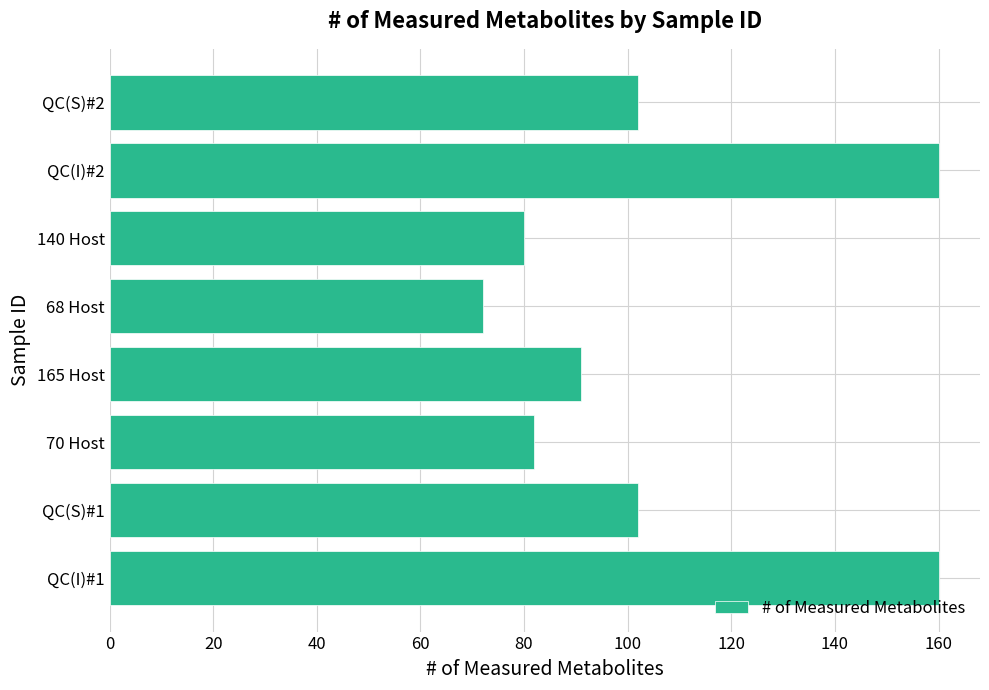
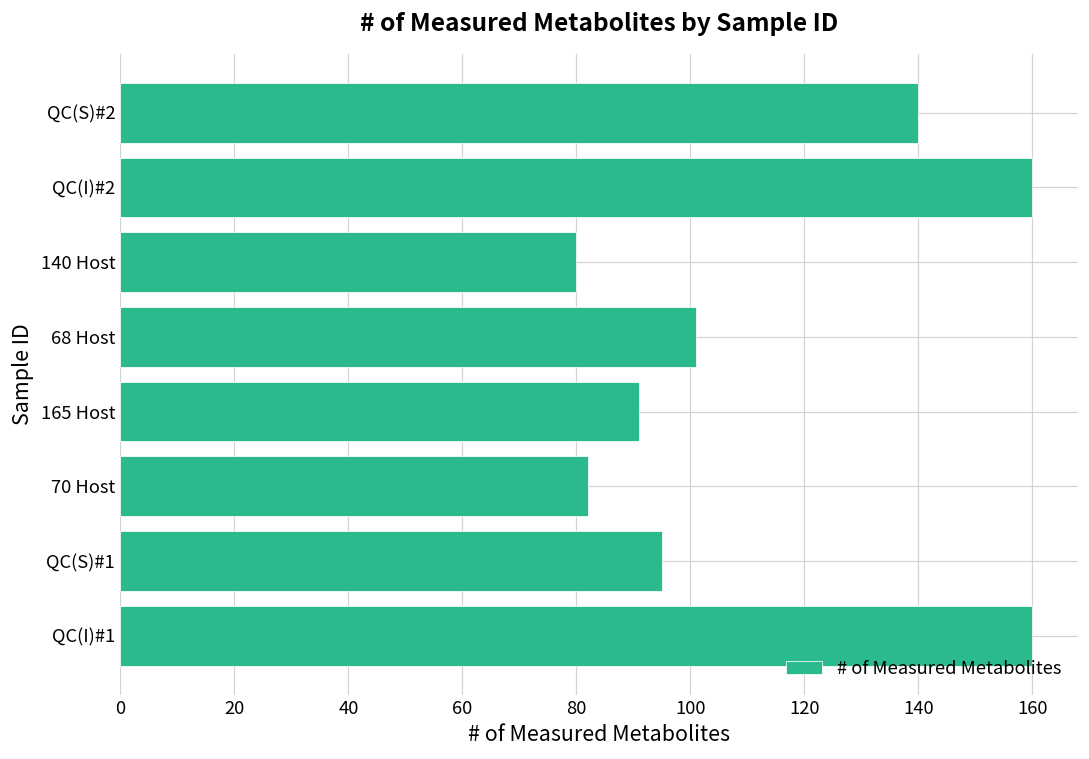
QC(S)#2: 102 -> 140
68 Host: 72 -> 101
QC(S)#1: 102 -> 95
